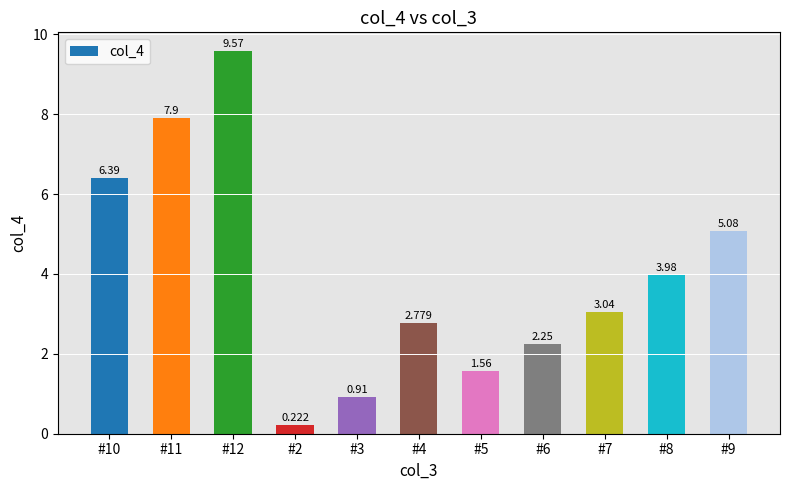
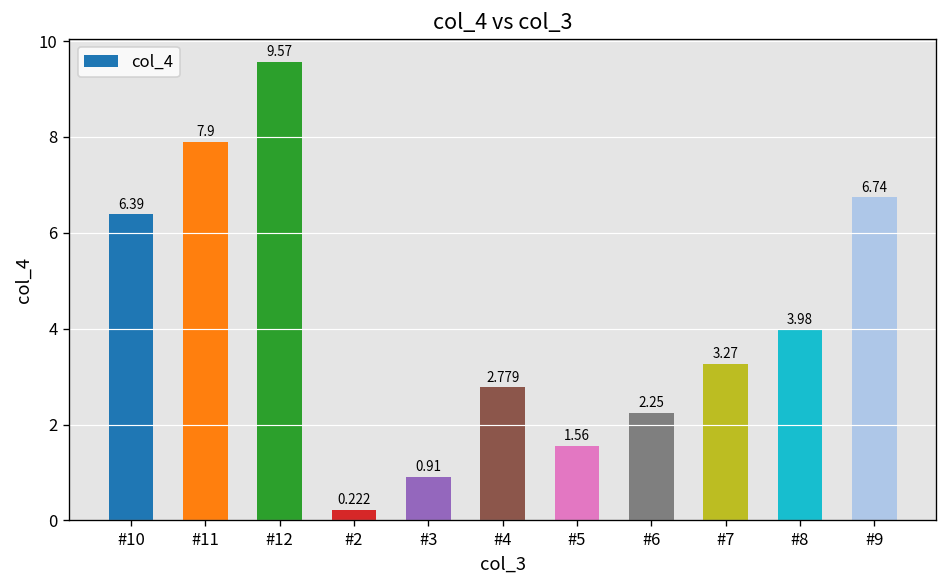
#7: 3.04 -> 3.27
#9: 5.08 -> 6.74
